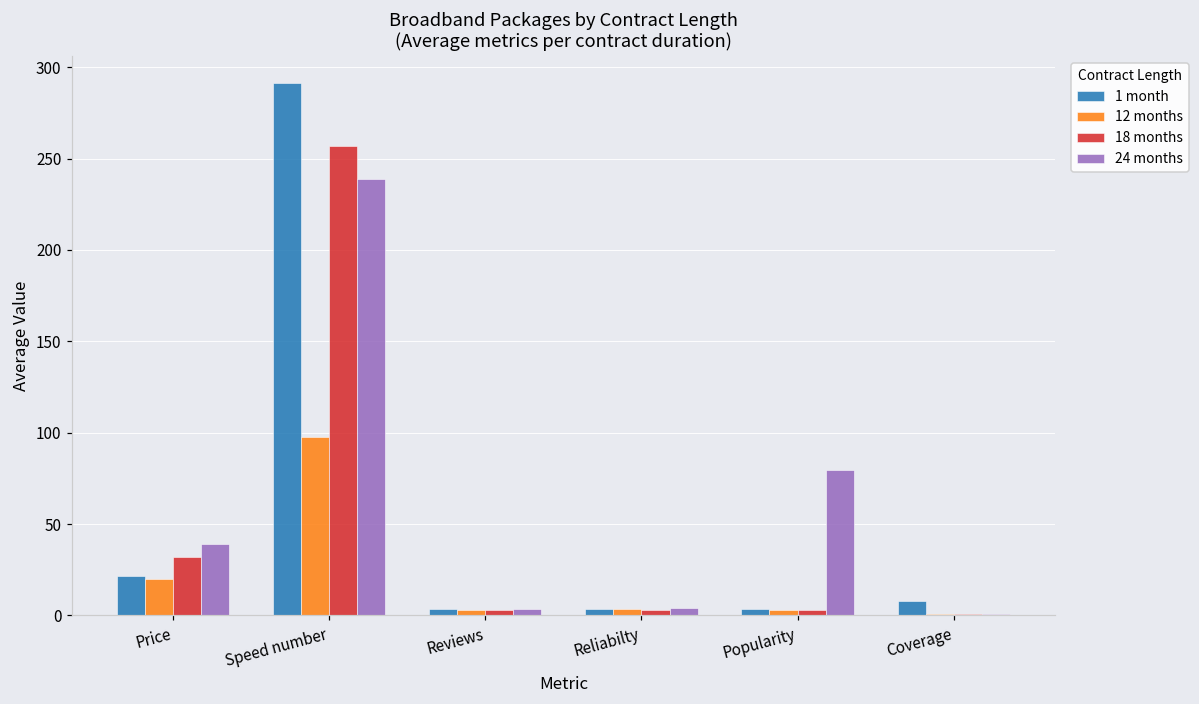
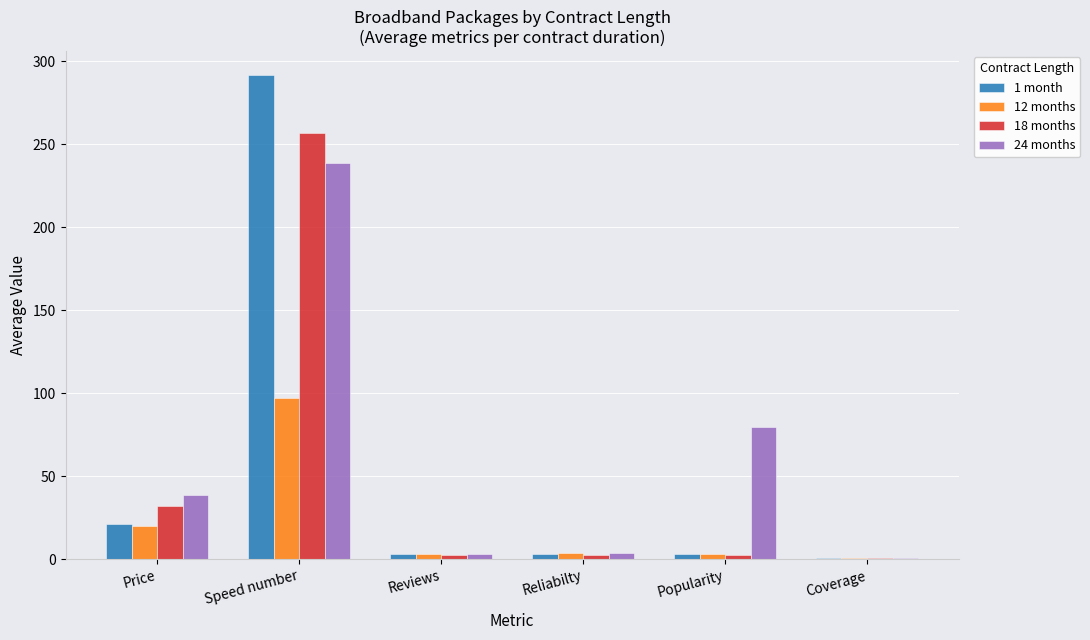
1 month, Coverage: 8 -> 1
